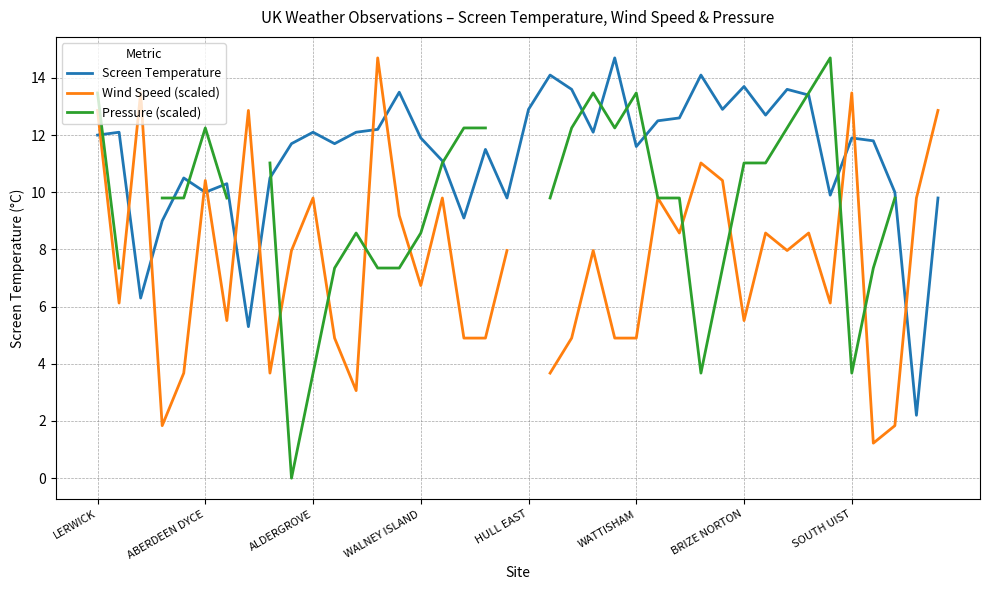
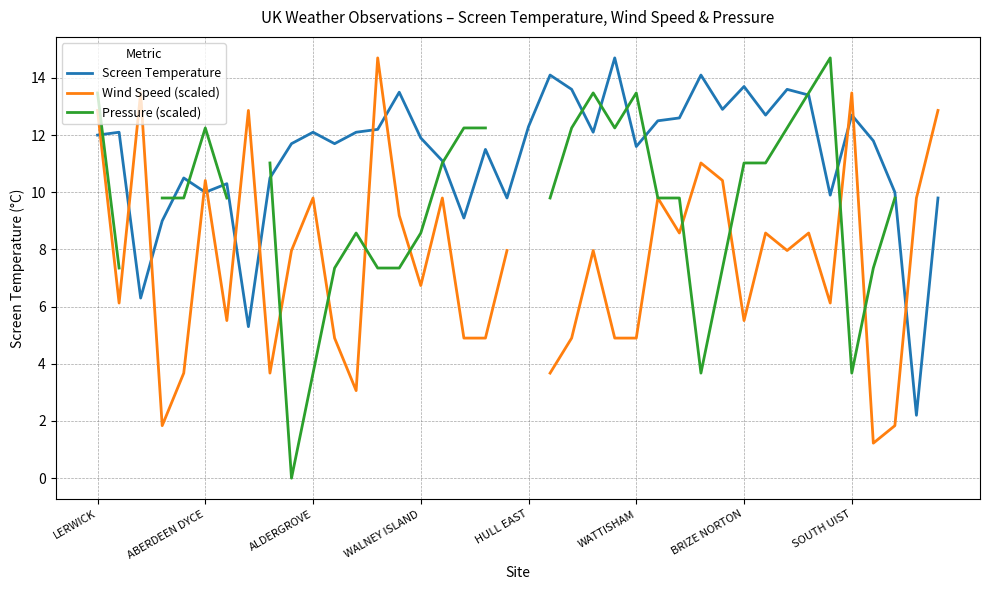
Screen Temperature, HULL EAST: 12.9 -> 12.3
Screen Temperature, SOUTH UIST: 11.9 -> 12.7
